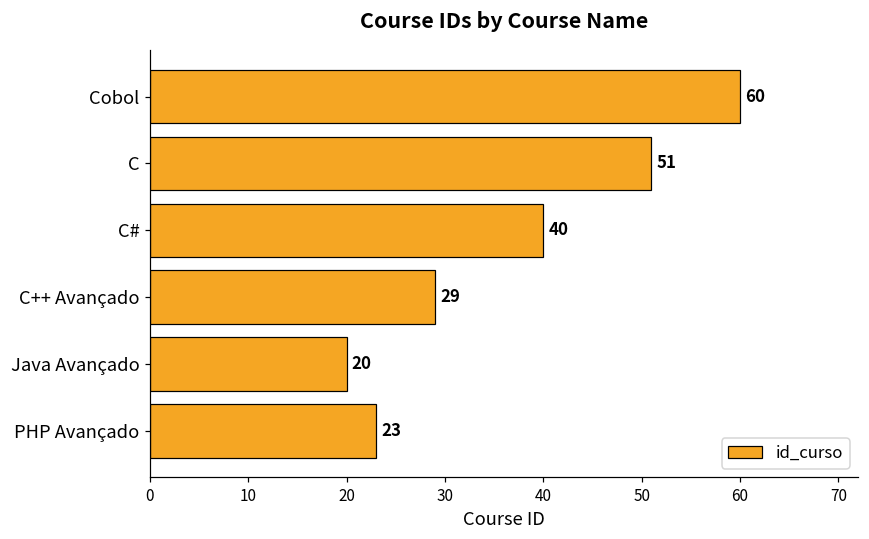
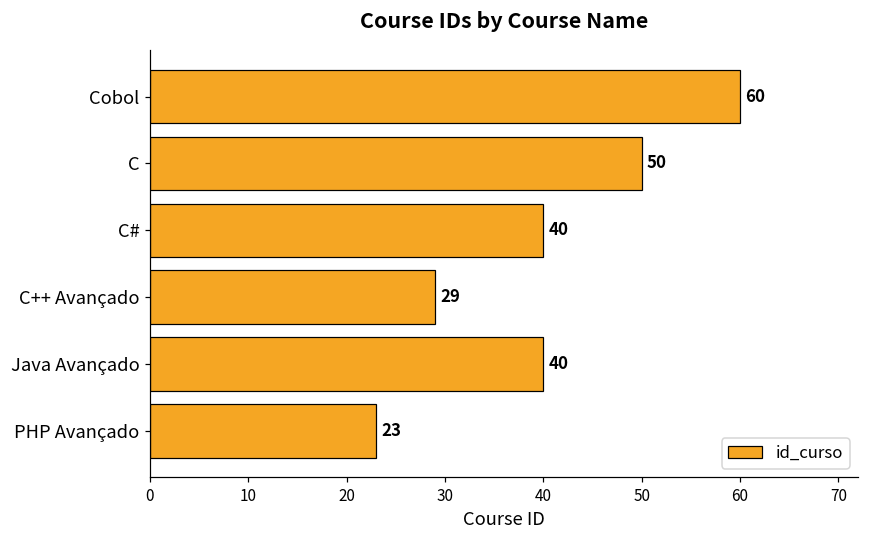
C: 51 -> 50
Java Avançado: 20 -> 40
